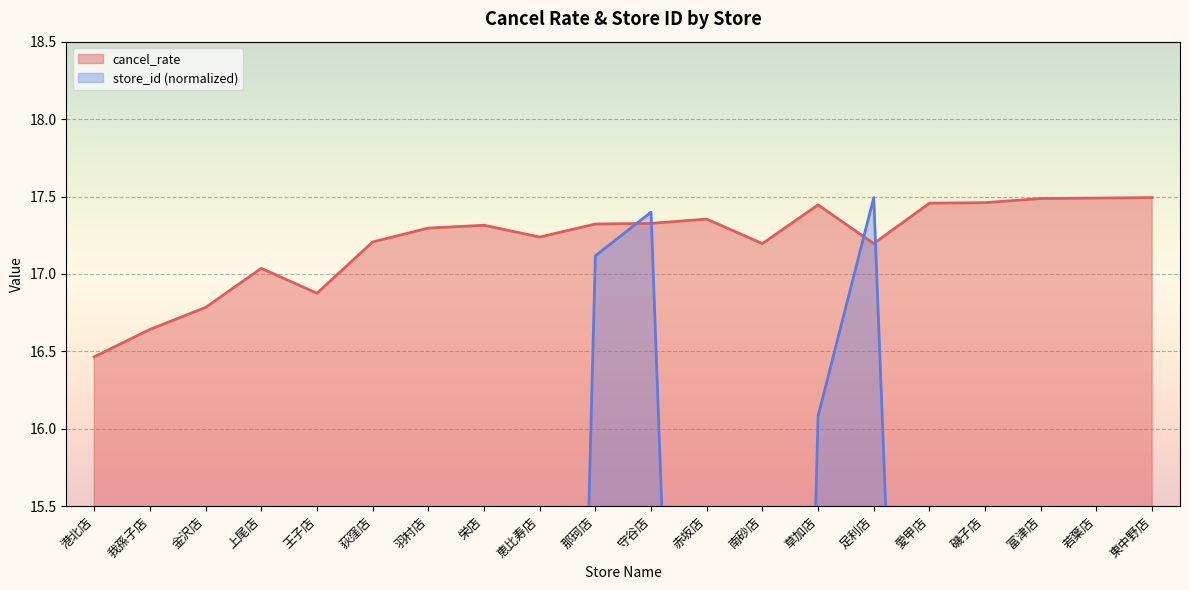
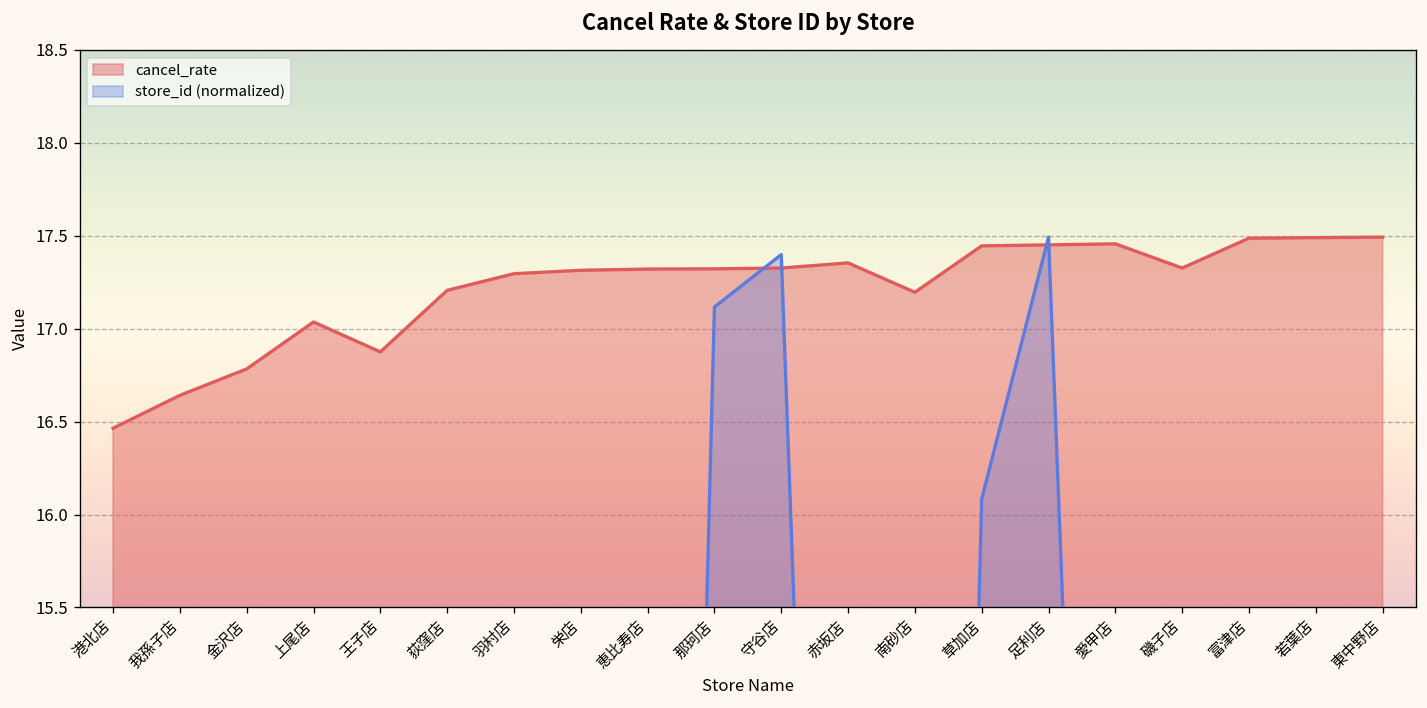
cancel_rate, 恵比寿店: 17.24 -> 17.32
cancel_rate, 足利店: 17.20 -> 17.45
cancel_rate, 磯子店: 17.46 -> 17.33
